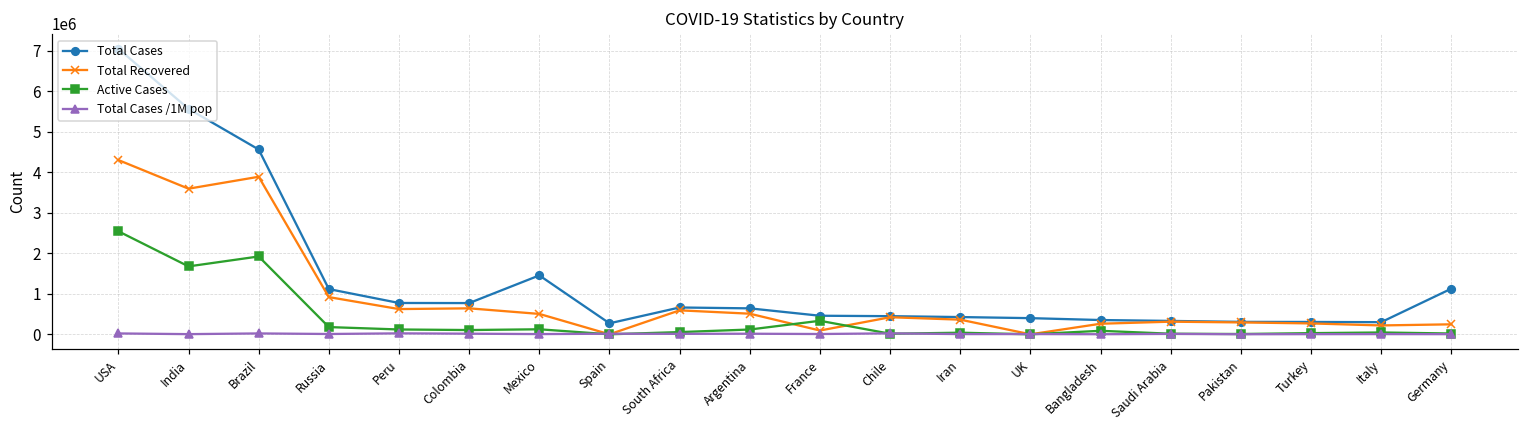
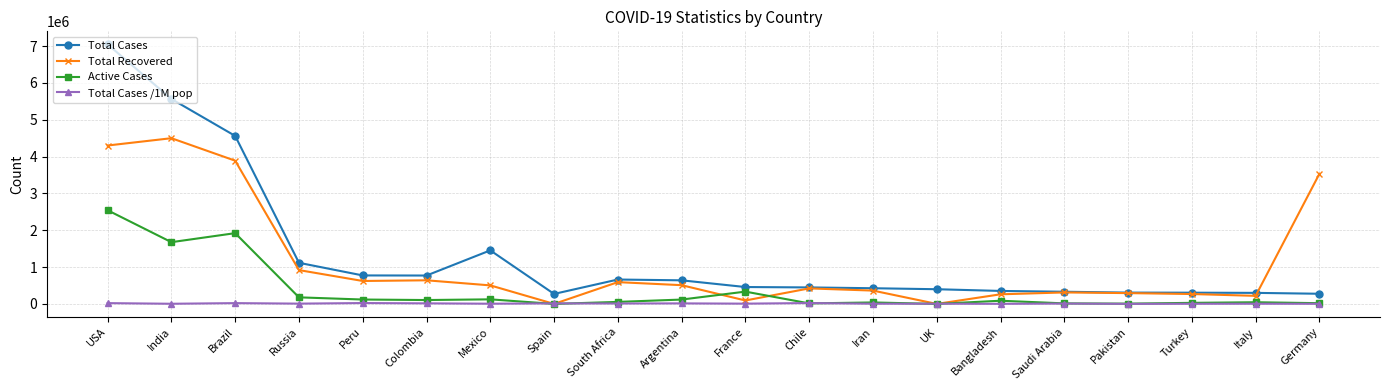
Total Recovered, India: 3600000 -> 4500000
Total Cases, Germany: 1100000 -> 300000
Total Recovered, Germany: 200000 -> 3500000
